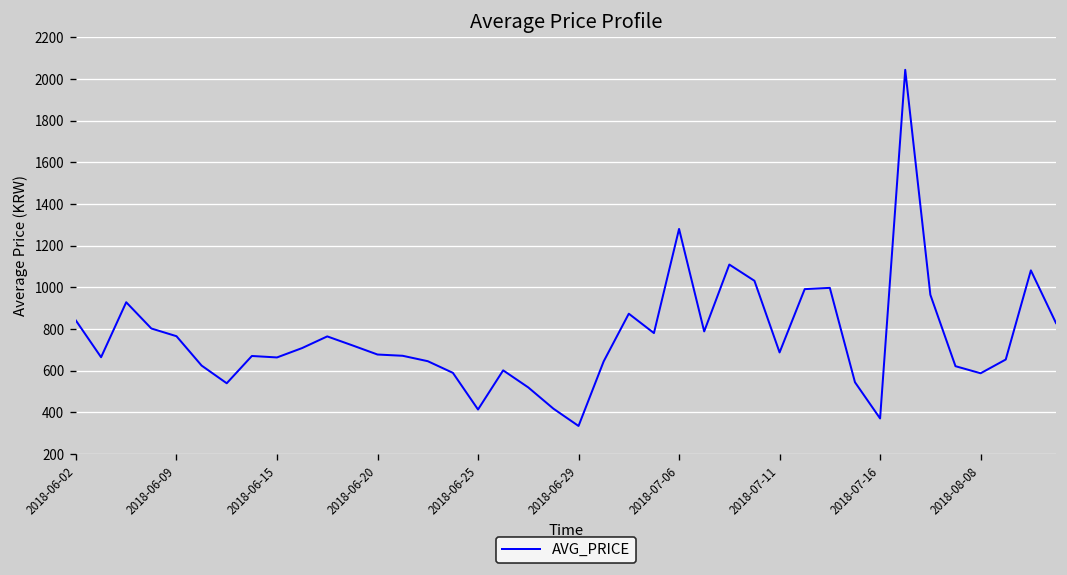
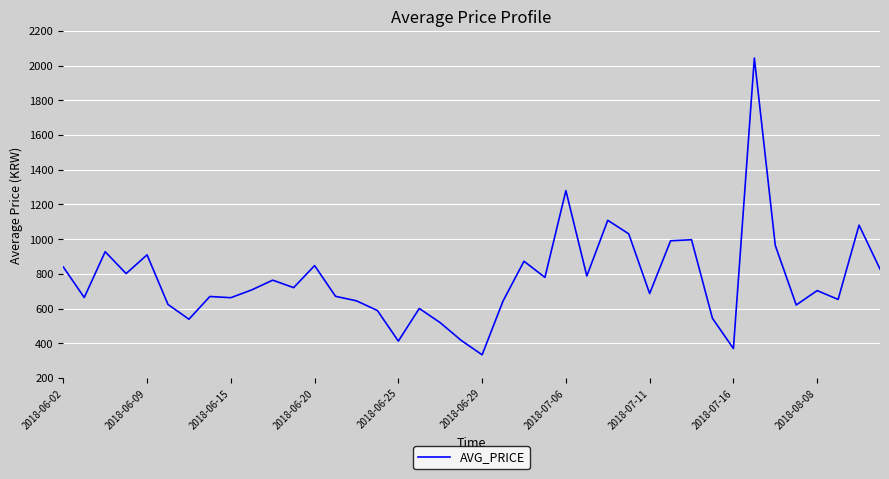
2018-06-09: 770 -> 910
2018-06-20: 680 -> 850
2018-08-08: 590 -> 700
